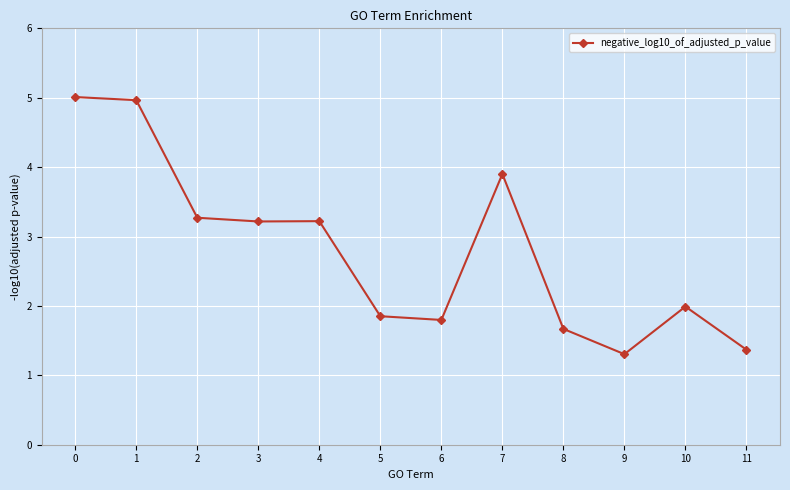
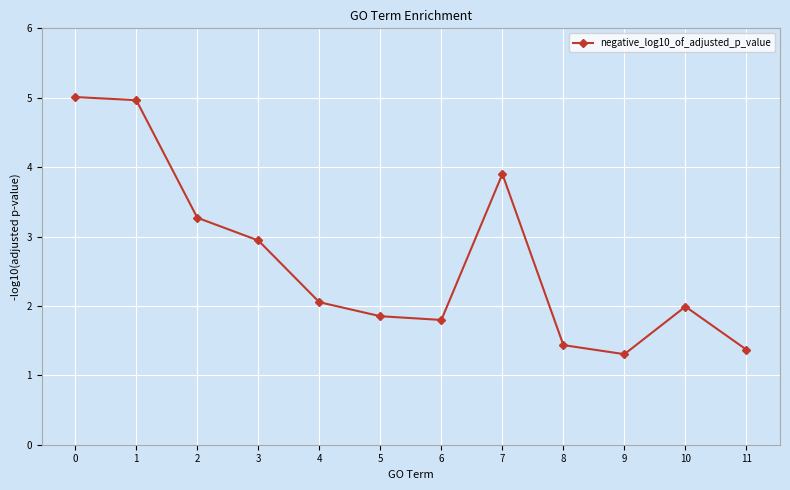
3: 3.2 -> 2.9
4: 3.2 -> 2.1
8: 1.7 -> 1.4
